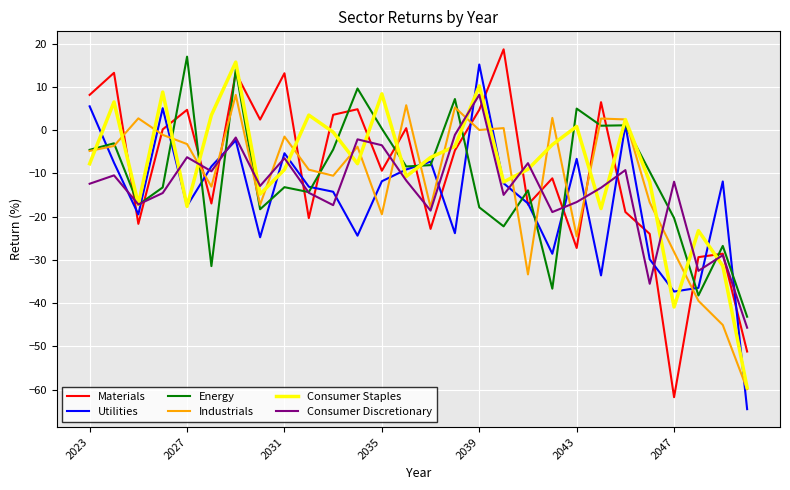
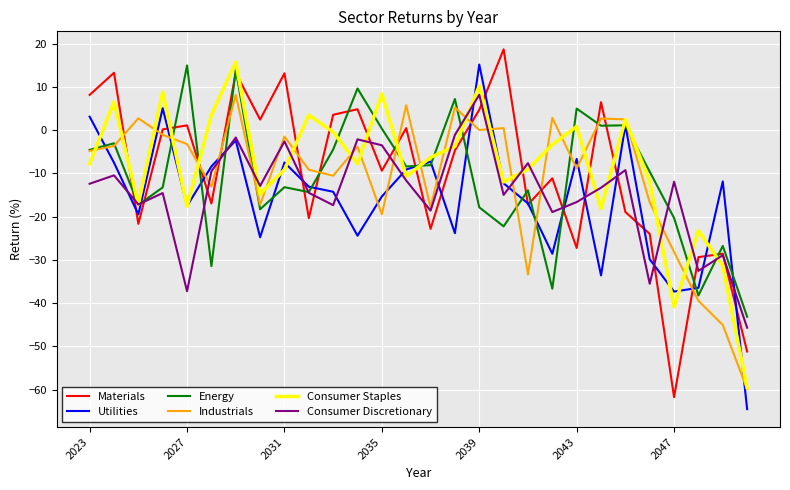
Utilities, 2023: 6 -> 3
Materials, 2027: 5 -> 1
Energy, 2027: 17 -> 15
Consumer Discretionary, 2027: -6 -> -37
Utilities, 2031: -5 -> -7
Consumer Discretionary, 2031: -6 -> -3
Utilities, 2035: -12 -> -15
Industrials, 2043: -25 -> -9
